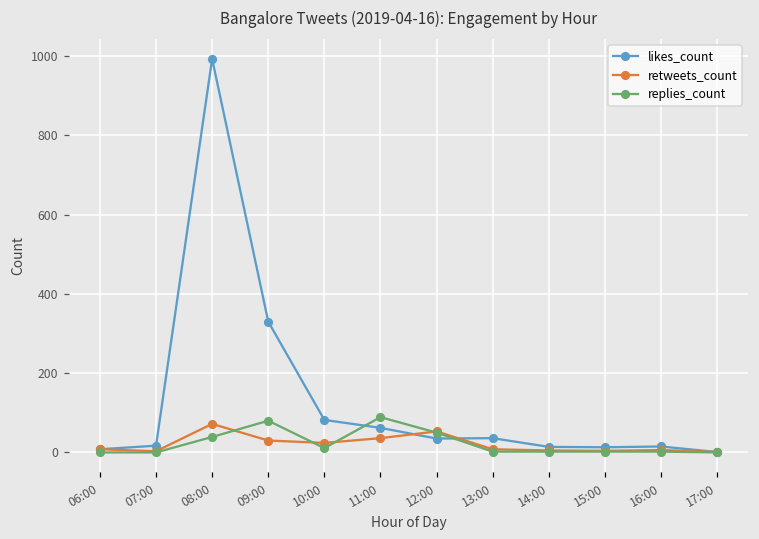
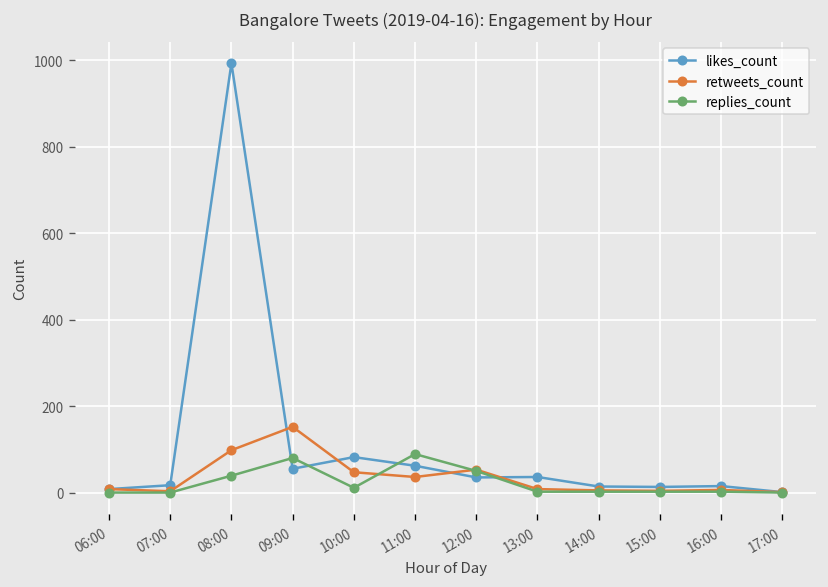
retweets_count, 08:00: 70 -> 100
likes_count, 09:00: 330 -> 60
retweets_count, 09:00: 30 -> 150
retweets_count, 10:00: 20 -> 50
